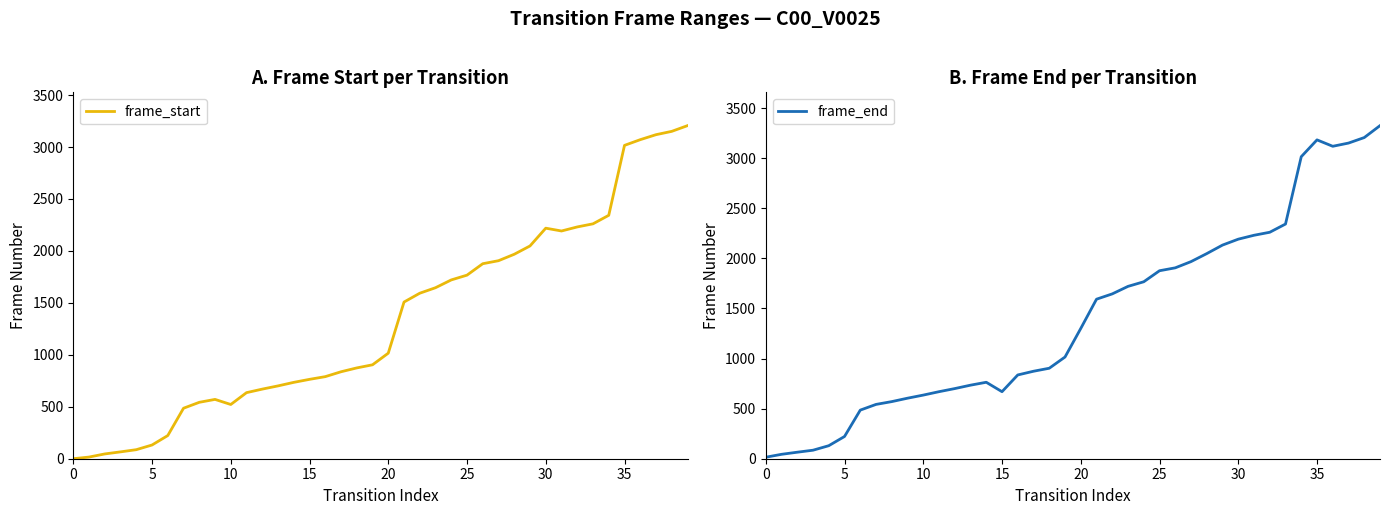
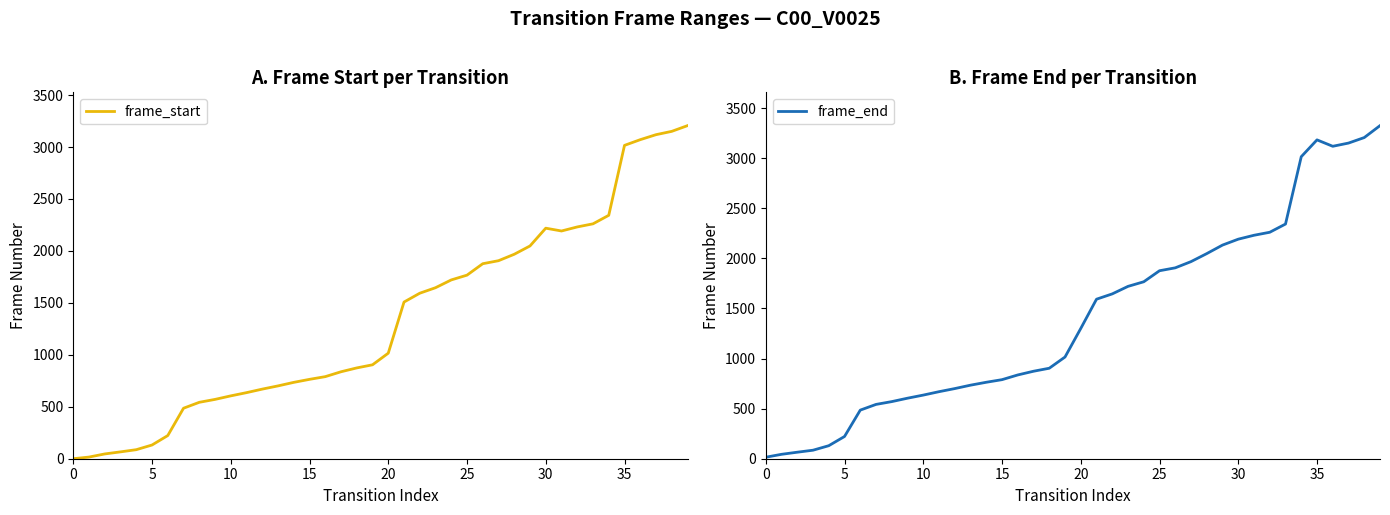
A. Frame Start per Transition, 10: 520 -> 610
B. Frame End per Transition, 15: 670 -> 790
